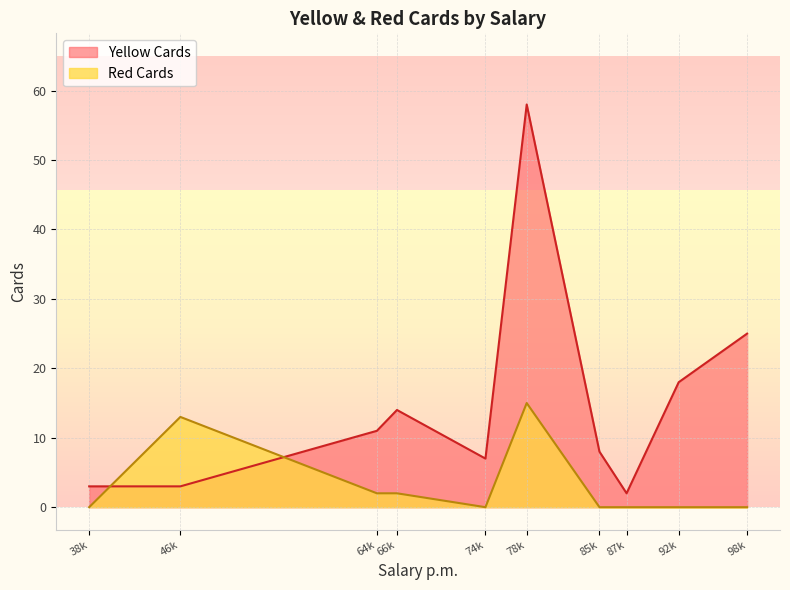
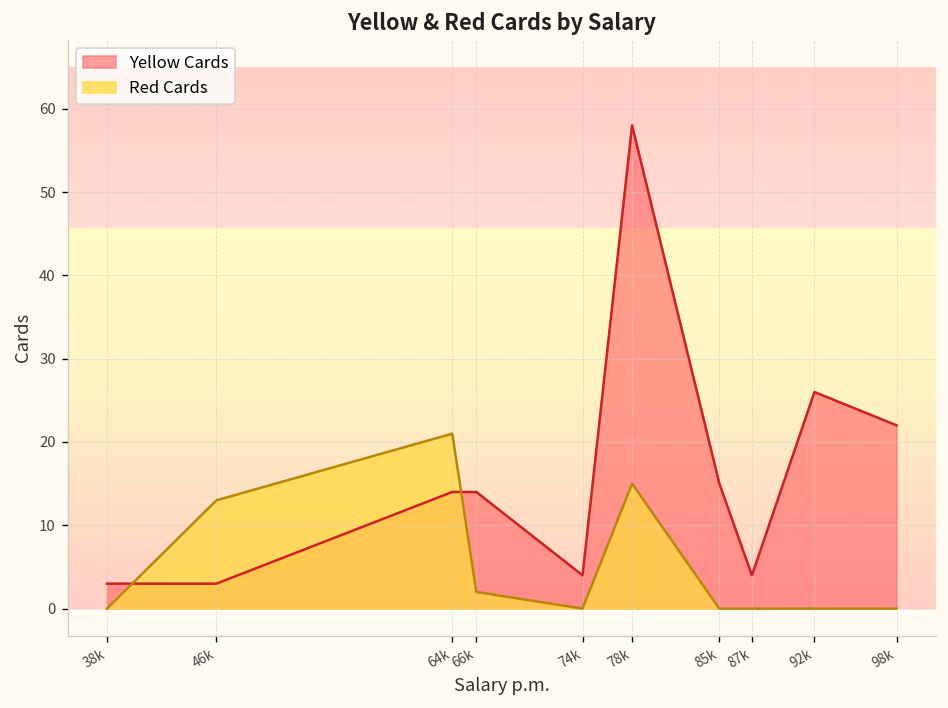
Yellow Cards, 64k: 11 -> 14
Red Cards, 64k: 2 -> 21
Yellow Cards, 74k: 7 -> 4
Yellow Cards, 85k: 8 -> 15
Yellow Cards, 87k: 2 -> 4
Yellow Cards, 92k: 18 -> 26
Yellow Cards, 98k: 25 -> 22
